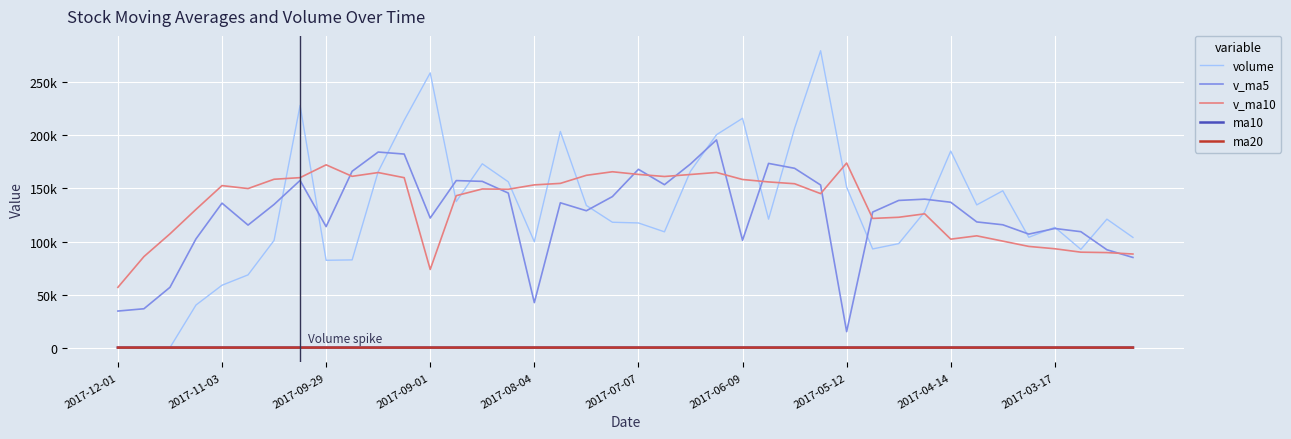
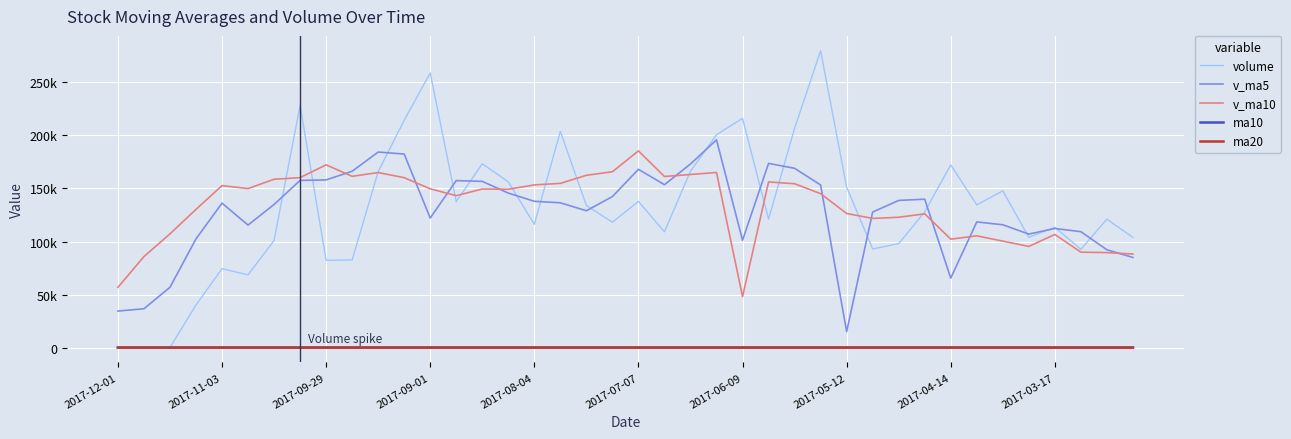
volume, 2017-11-03: 59000 -> 74000
v_ma5, 2017-09-29: 114000 -> 158000
v_ma10, 2017-09-01: 74000 -> 150000
volume, 2017-08-04: 100000 -> 116000
v_ma5, 2017-08-04: 42000 -> 138000
volume, 2017-07-07: 117000 -> 138000
v_ma10, 2017-07-07: 163000 -> 185000
v_ma10, 2017-06-09: 158000 -> 48000
v_ma10, 2017-05-12: 174000 -> 126000
volume, 2017-04-14: 185000 -> 172000
v_ma5, 2017-04-14: 137000 -> 65000
v_ma10, 2017-03-17: 93000 -> 107000
